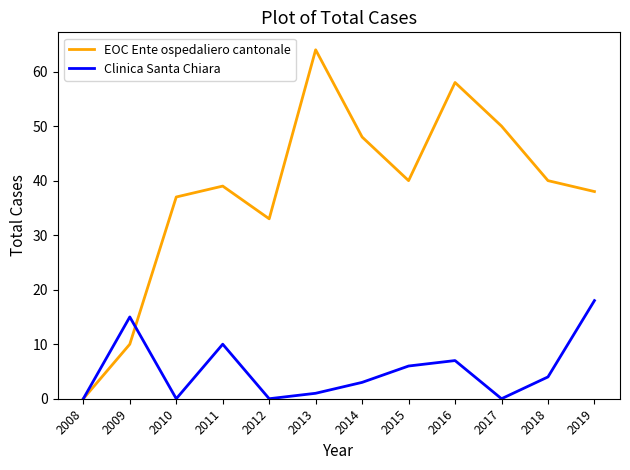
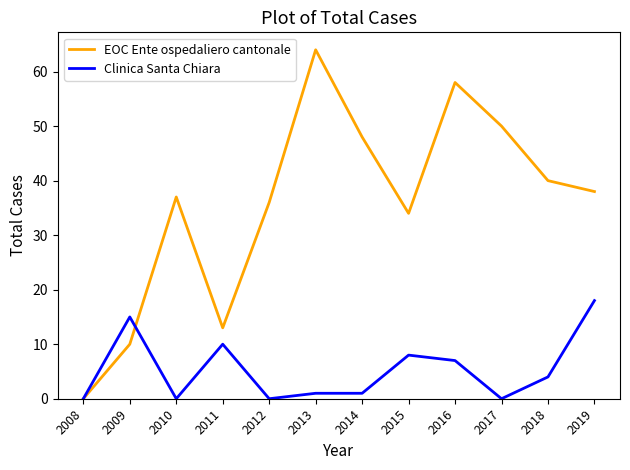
EOC Ente ospedaliero cantonale, 2011: 39 -> 13
EOC Ente ospedaliero cantonale, 2012: 33 -> 36
Clinica Santa Chiara, 2014: 3 -> 1
EOC Ente ospedaliero cantonale, 2015: 40 -> 34
Clinica Santa Chiara, 2015: 6 -> 8
